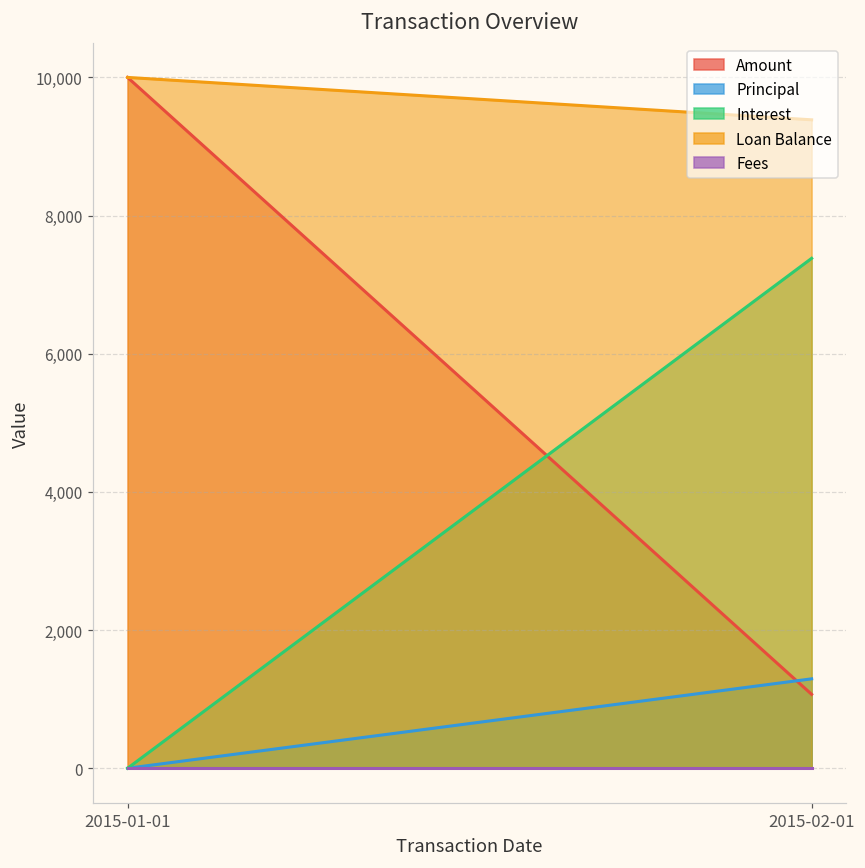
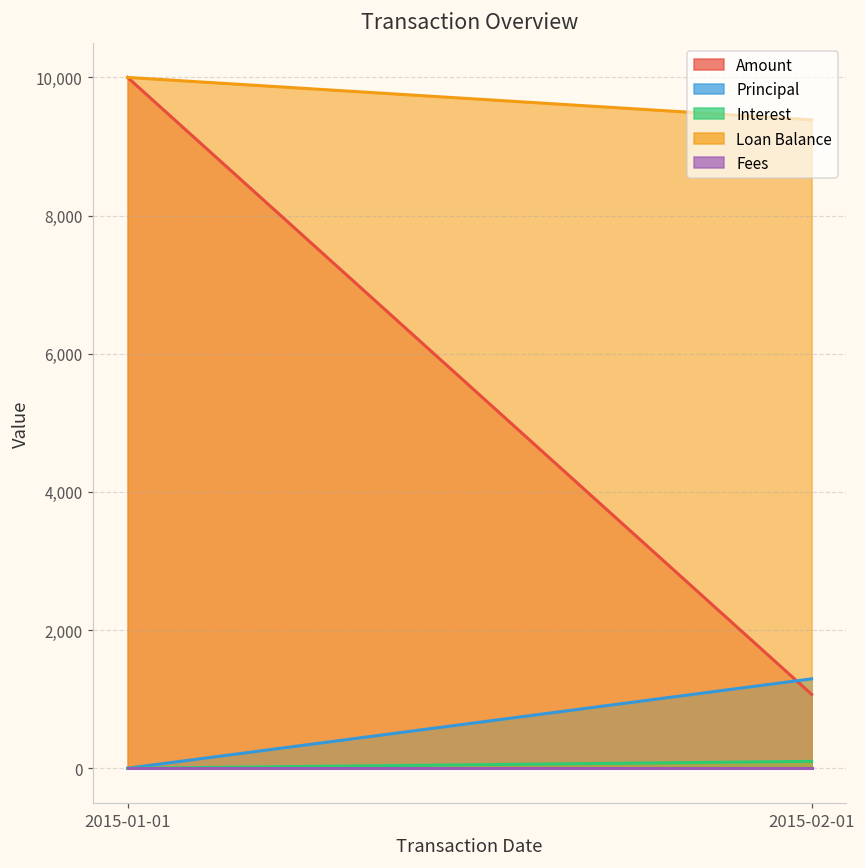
Interest, 2015-02-01: 7,400 -> 100
